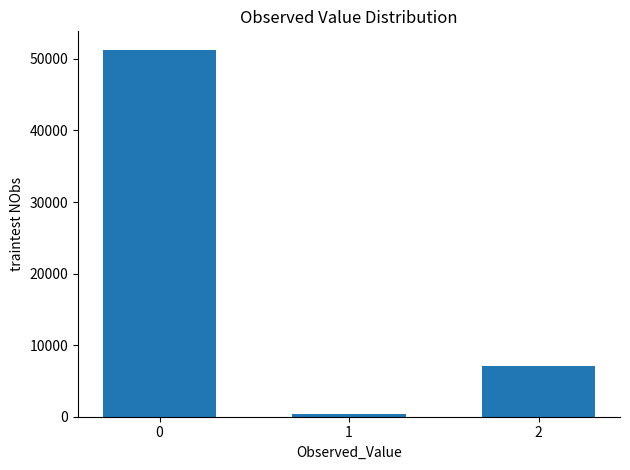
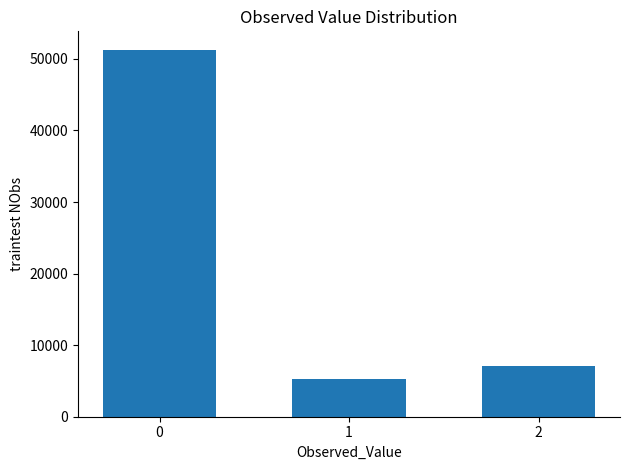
1: 0 -> 5000
